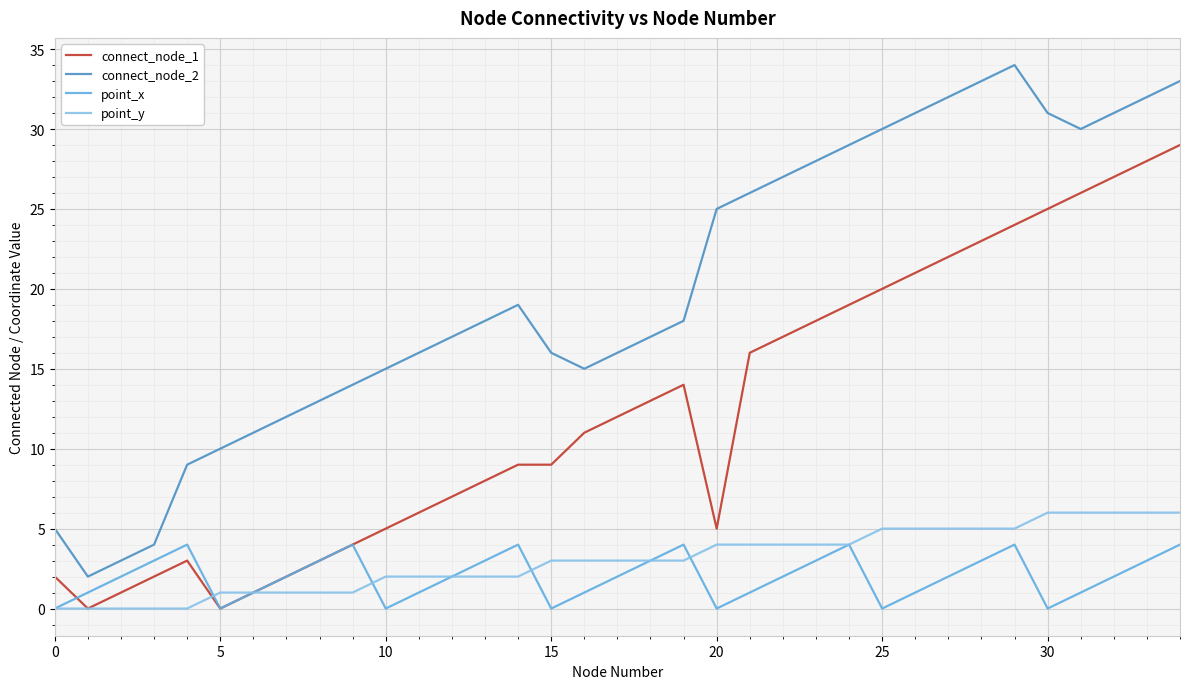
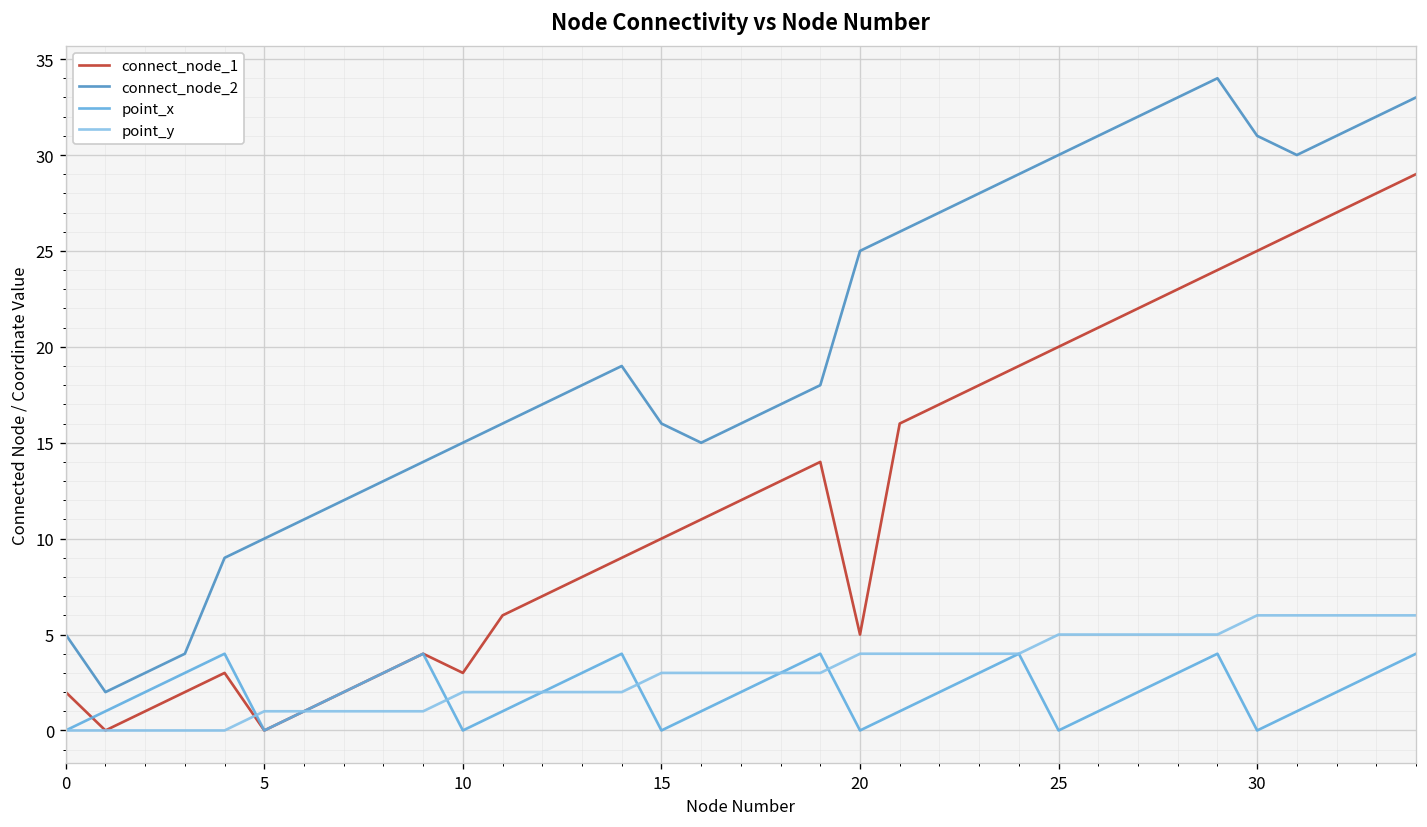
connect_node_1, 10: 5 -> 3
connect_node_1, 15: 9 -> 10
